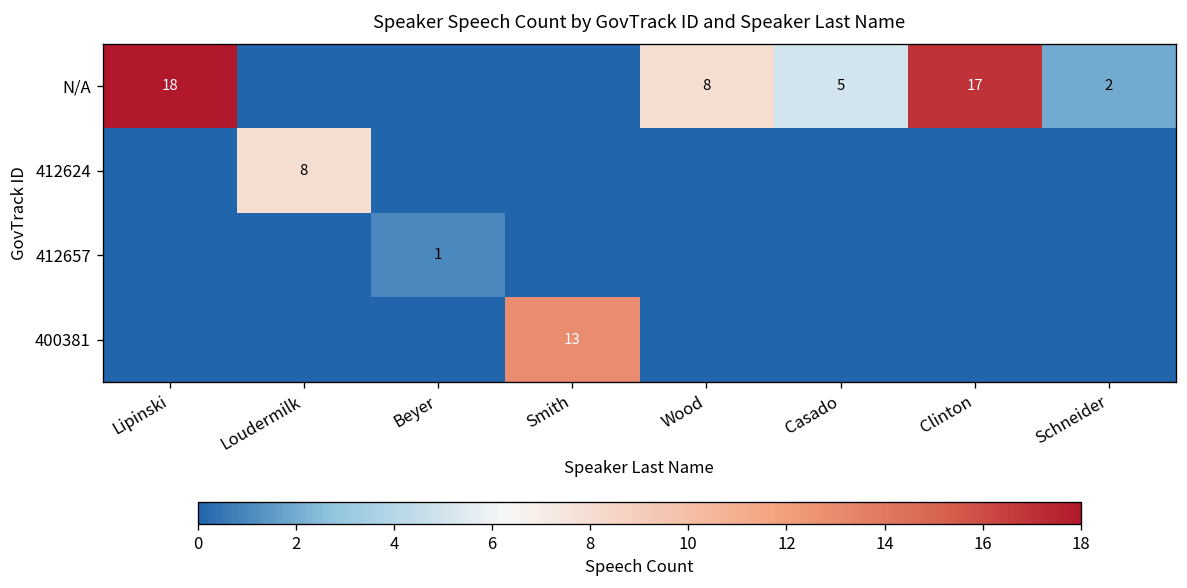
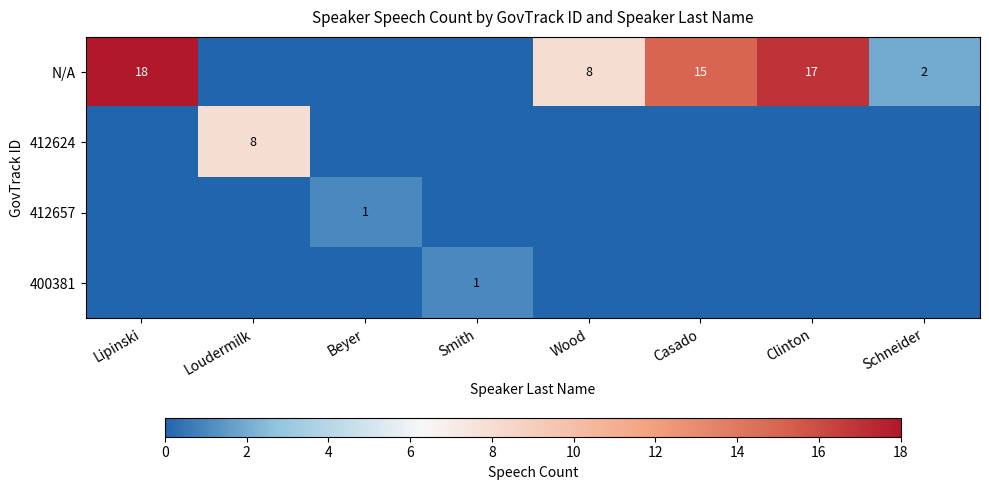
N/A, Casado: 5 -> 15
400381, Smith: 13 -> 1
